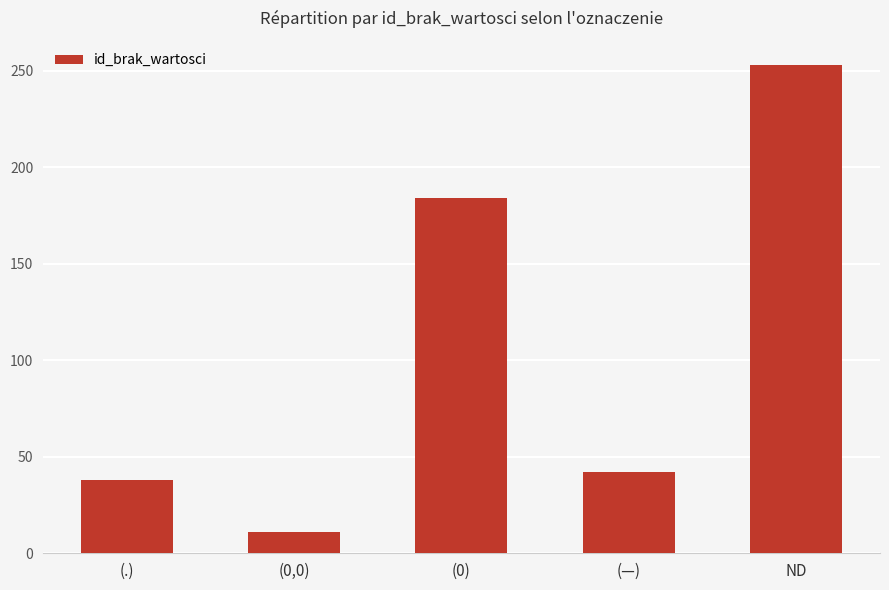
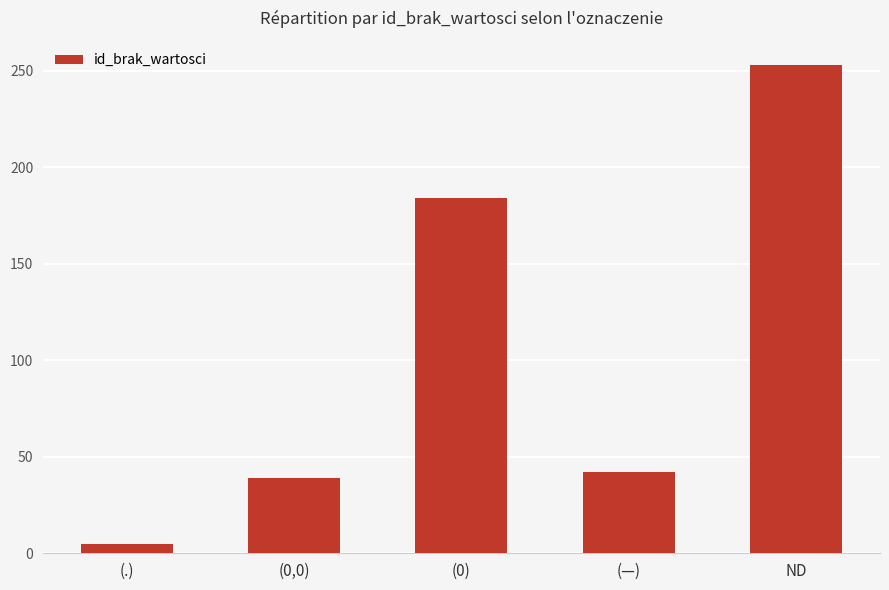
(.): 38 -> 5
(0,0): 11 -> 39
